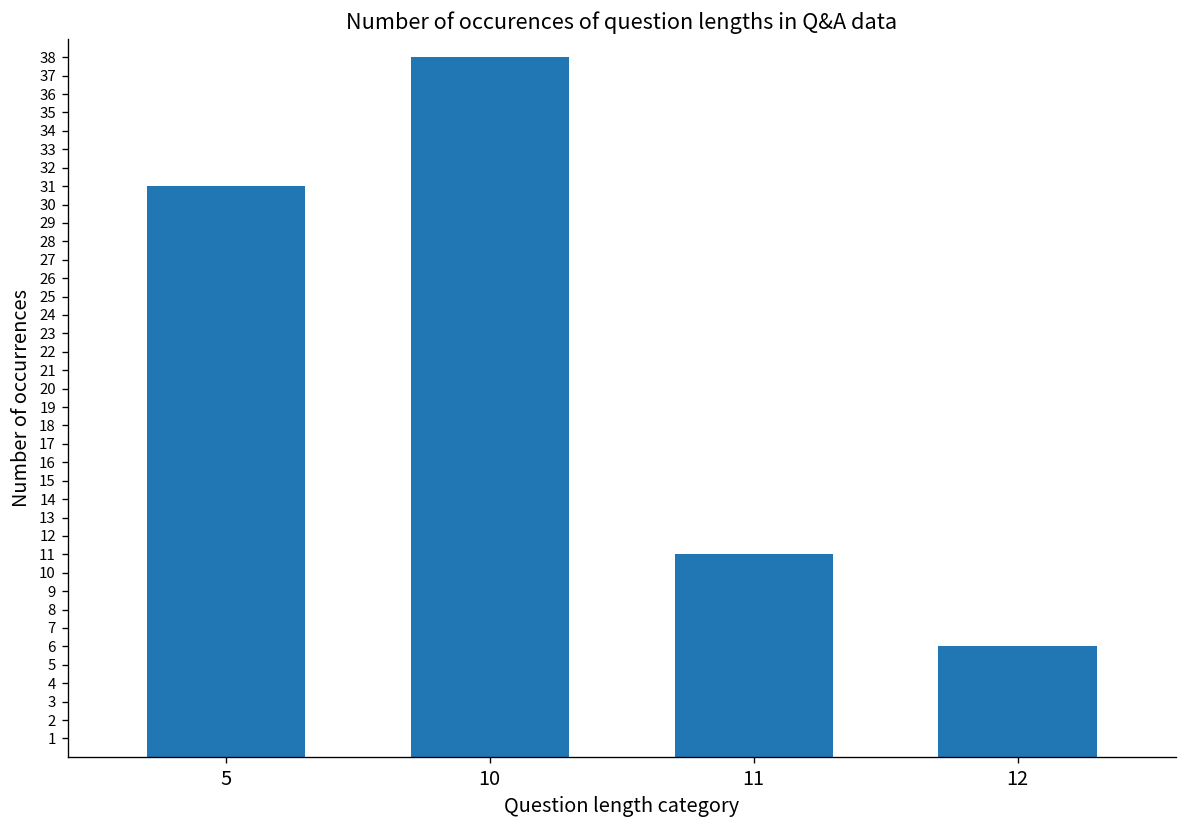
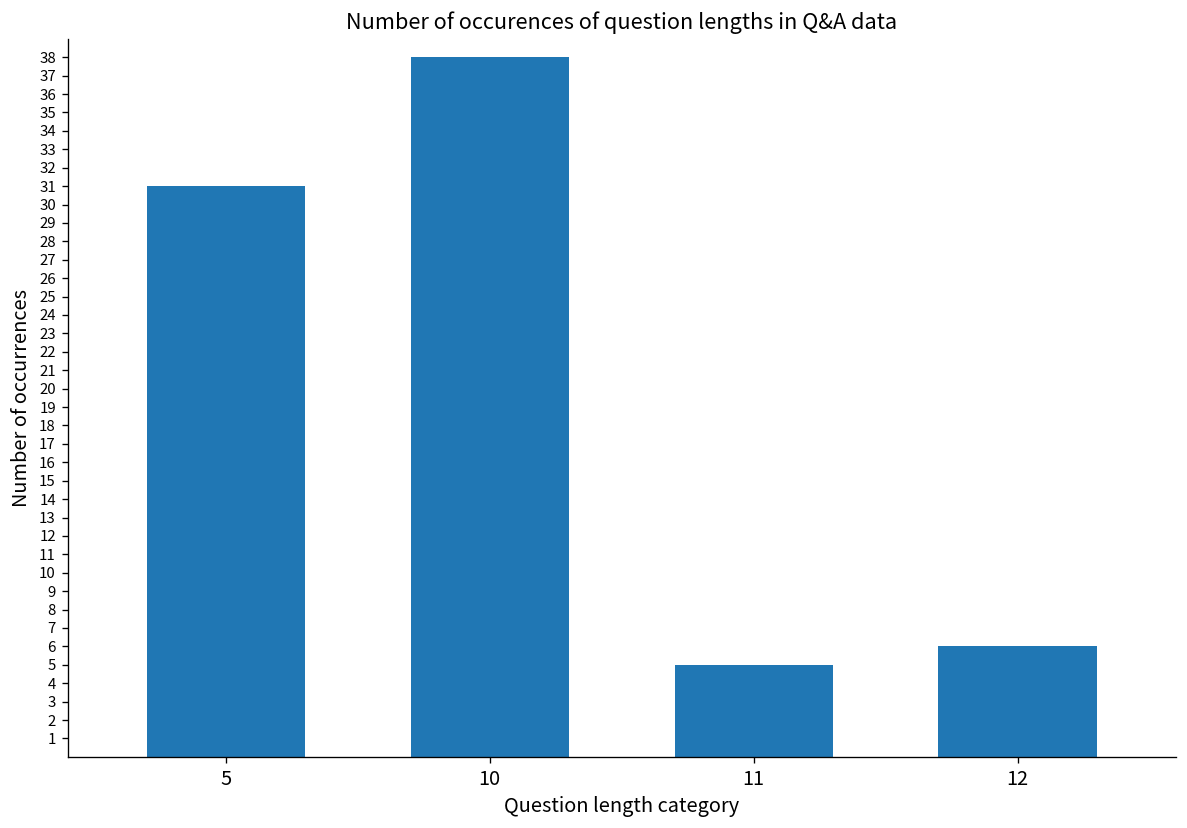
11: 11 -> 5
